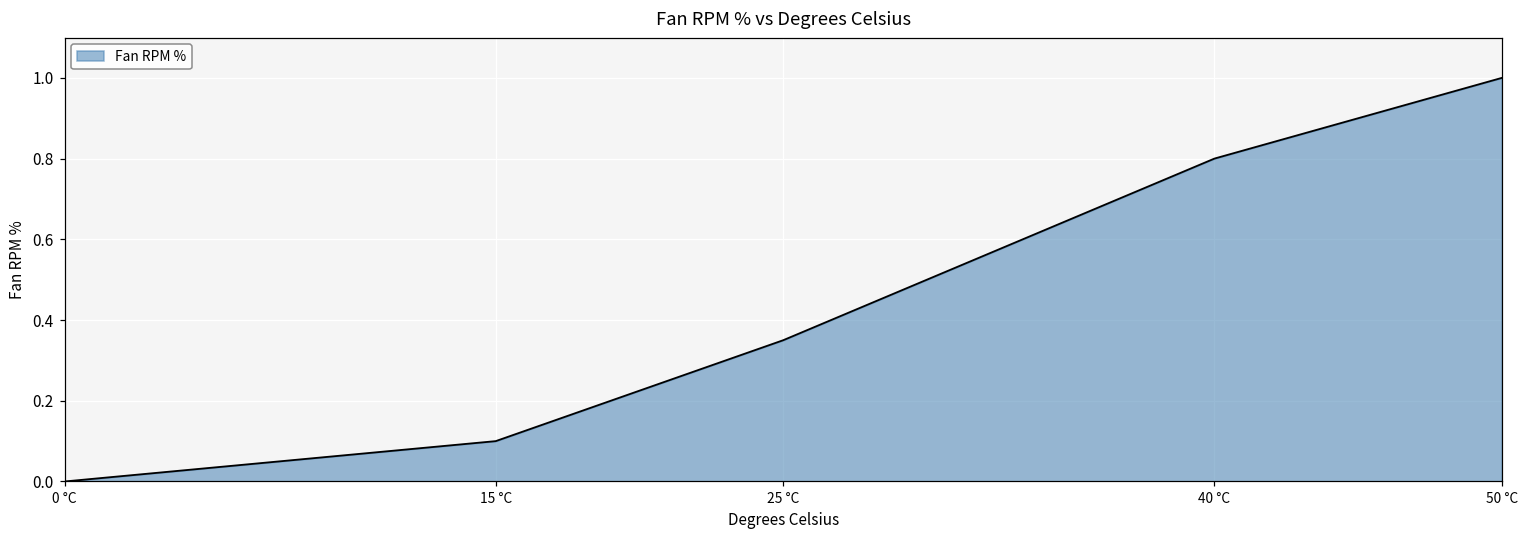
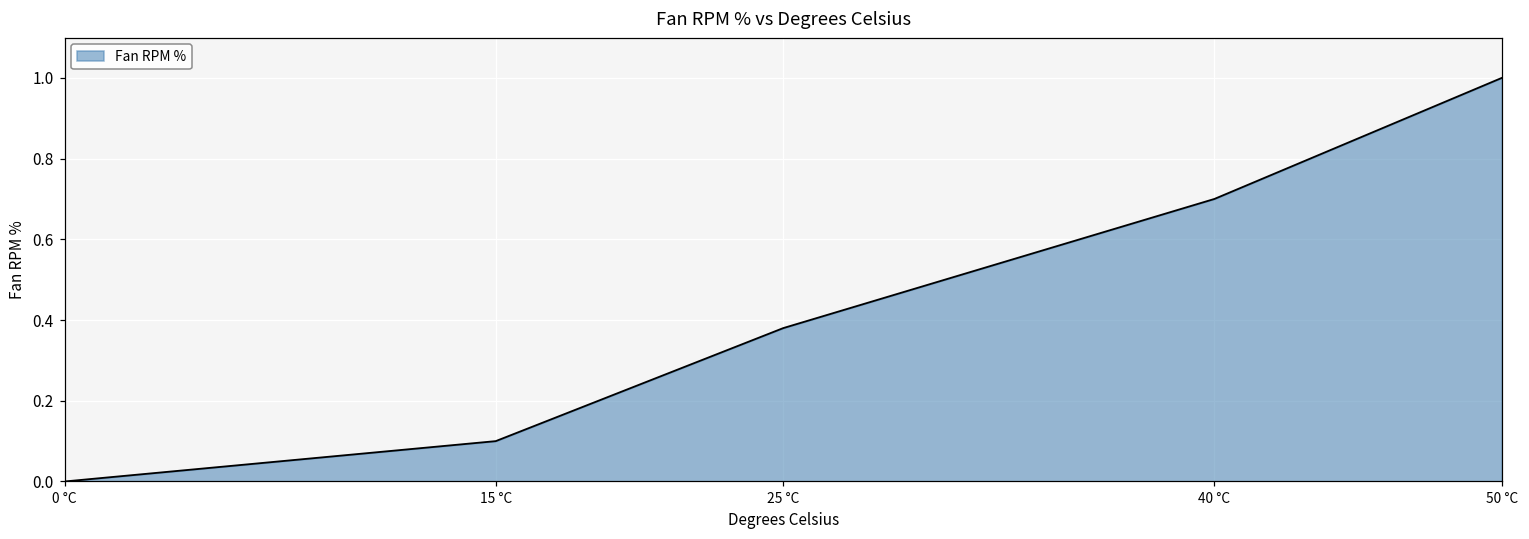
25 °C: 0.35 -> 0.38
40 °C: 0.8 -> 0.7
